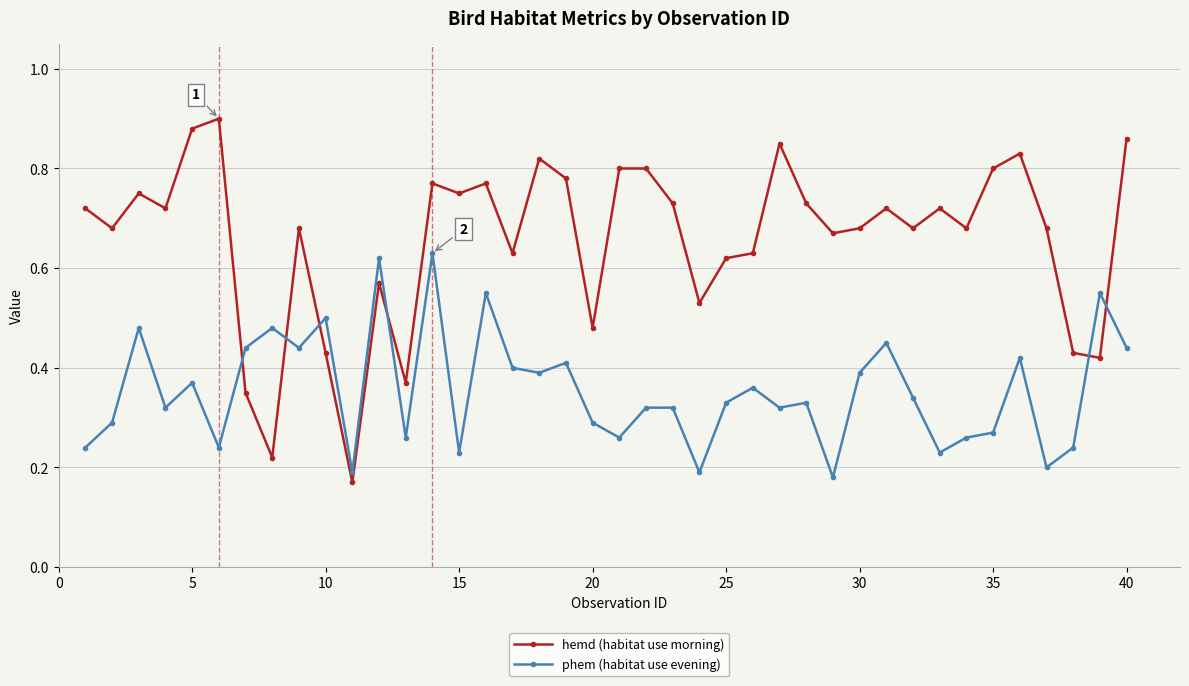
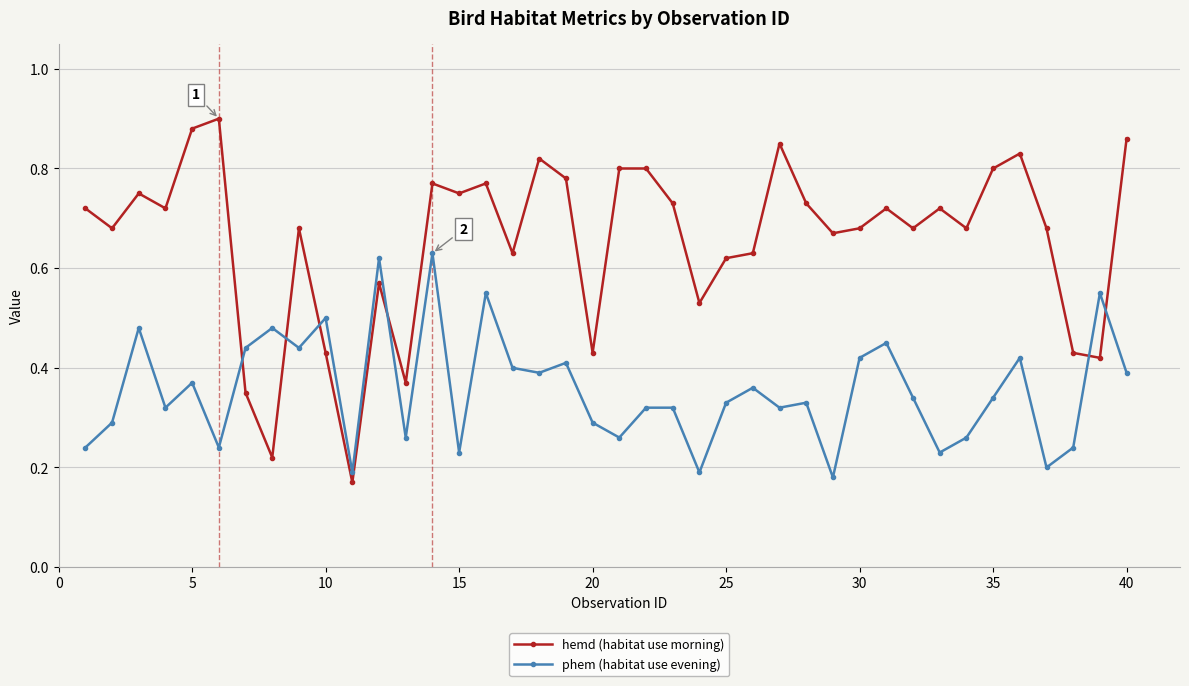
hemd (habitat use morning), 20: 0.48 -> 0.43
phem (habitat use evening), 30: 0.39 -> 0.42
phem (habitat use evening), 35: 0.27 -> 0.34
phem (habitat use evening), 40: 0.44 -> 0.39
